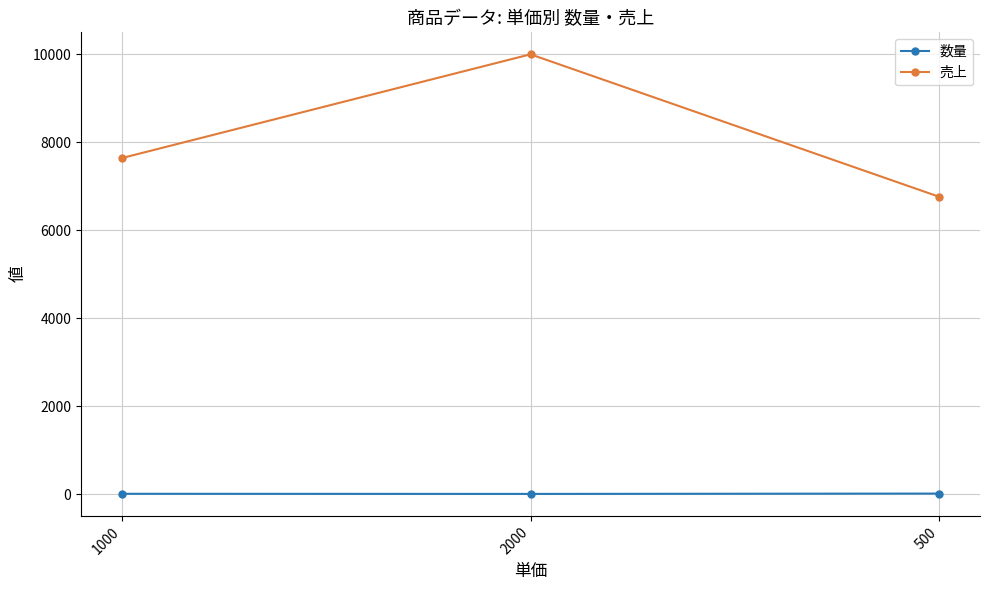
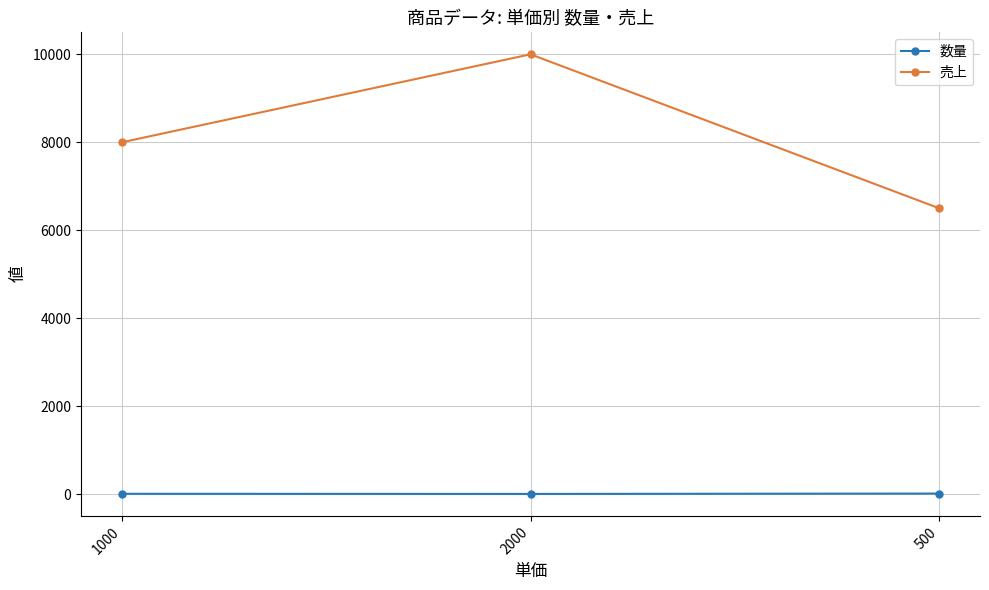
売上, 1000: 7600 -> 8000
売上, 500: 6800 -> 6500
